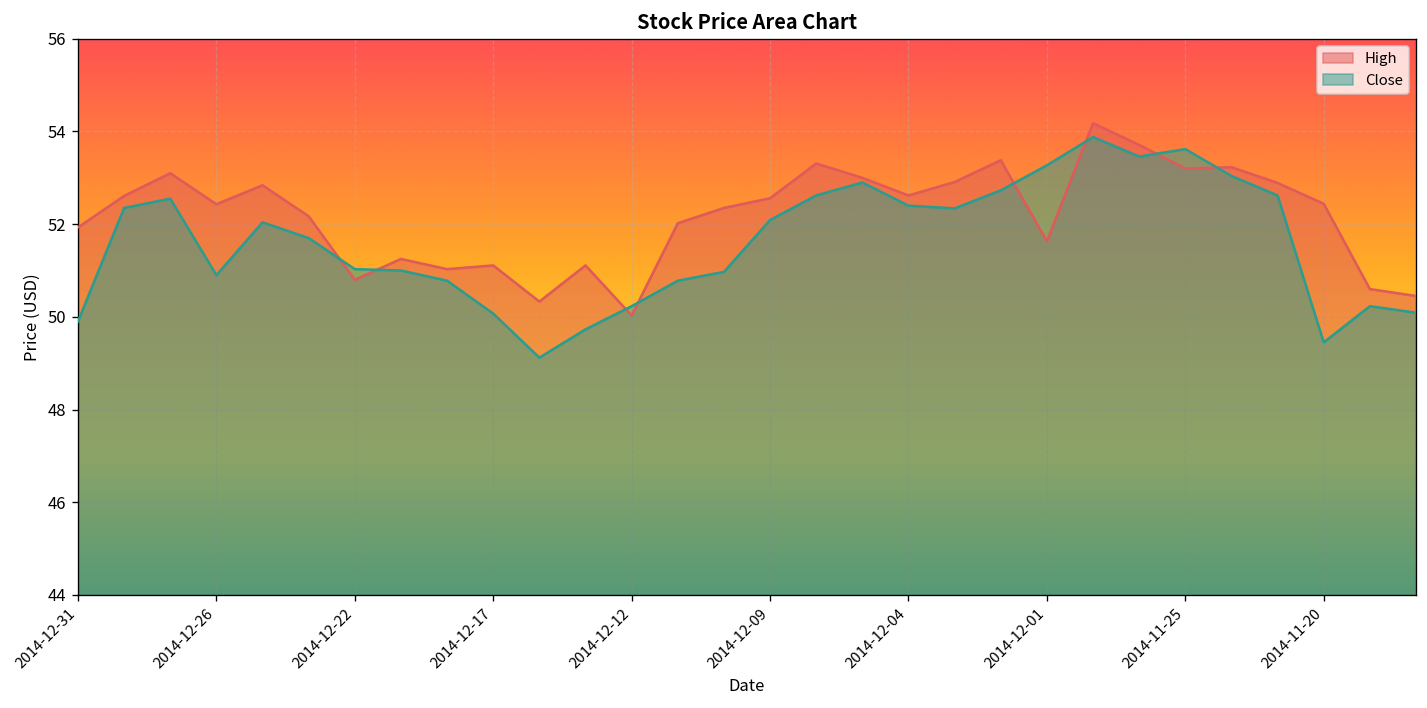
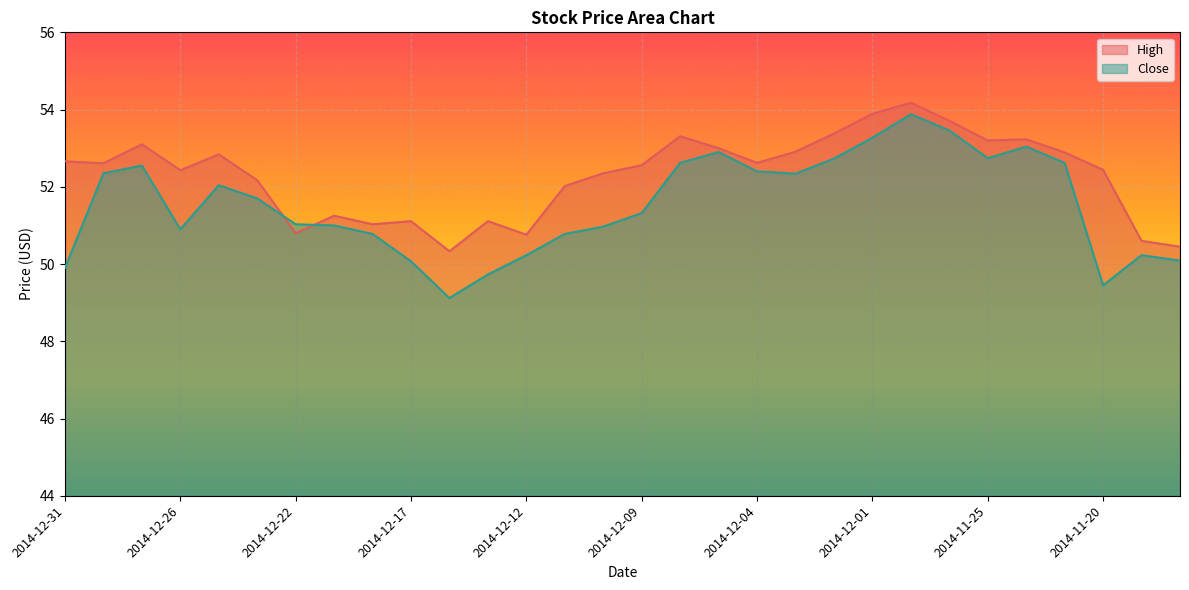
High, 2014-12-31: 51.9 -> 52.7
High, 2014-12-12: 50.0 -> 50.8
Close, 2014-12-09: 52.1 -> 51.3
High, 2014-12-01: 51.6 -> 53.9
Close, 2014-11-25: 53.6 -> 52.7
